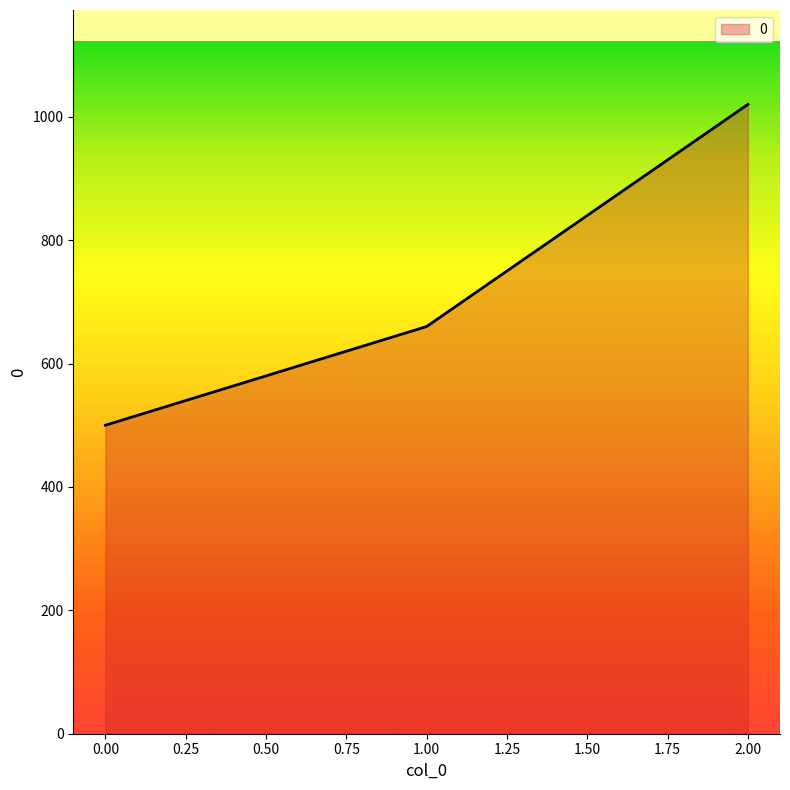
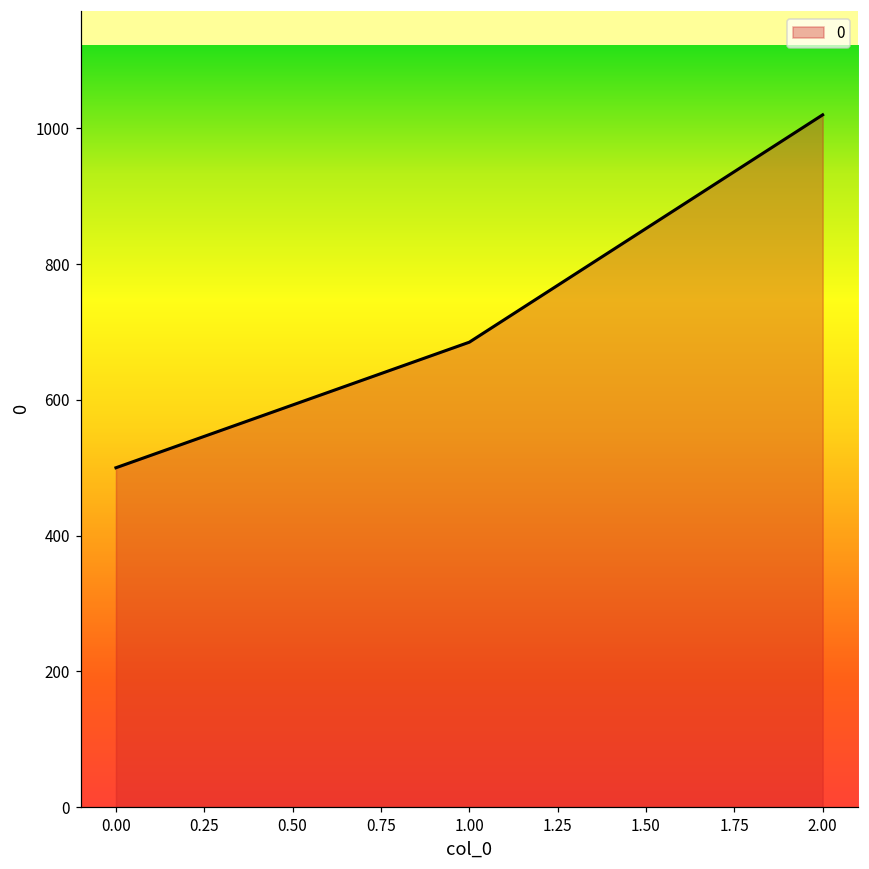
1.00: 660 -> 690
